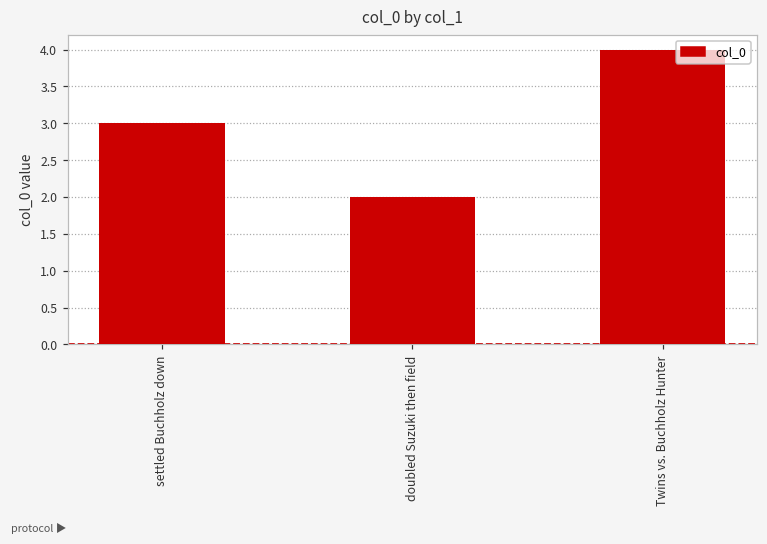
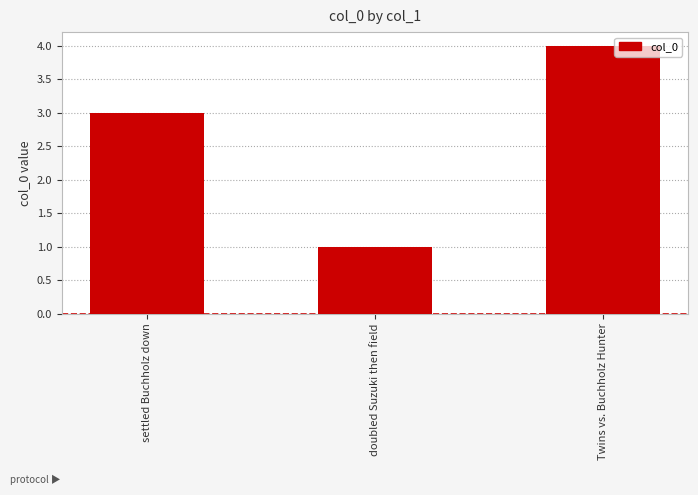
doubled Suzuki then field: 2 -> 1
